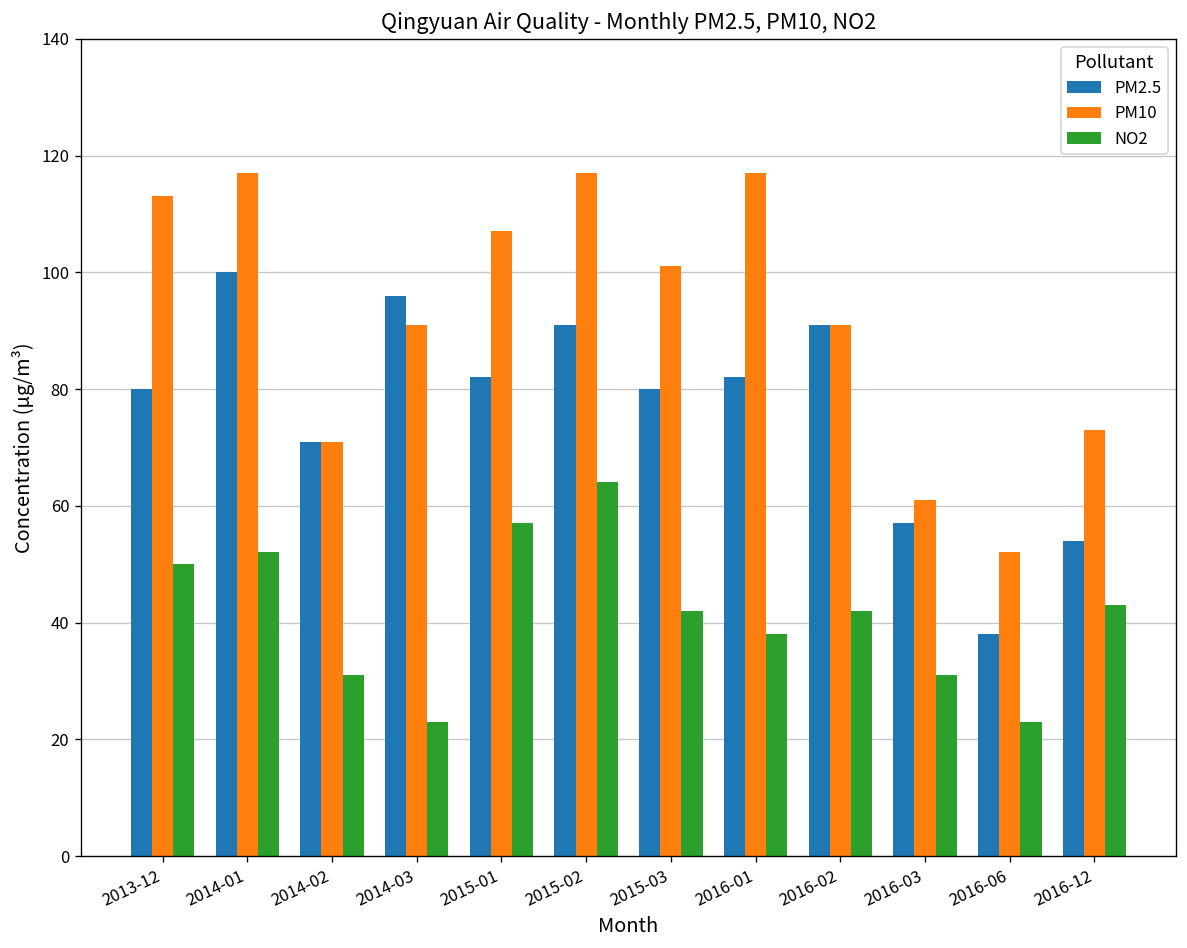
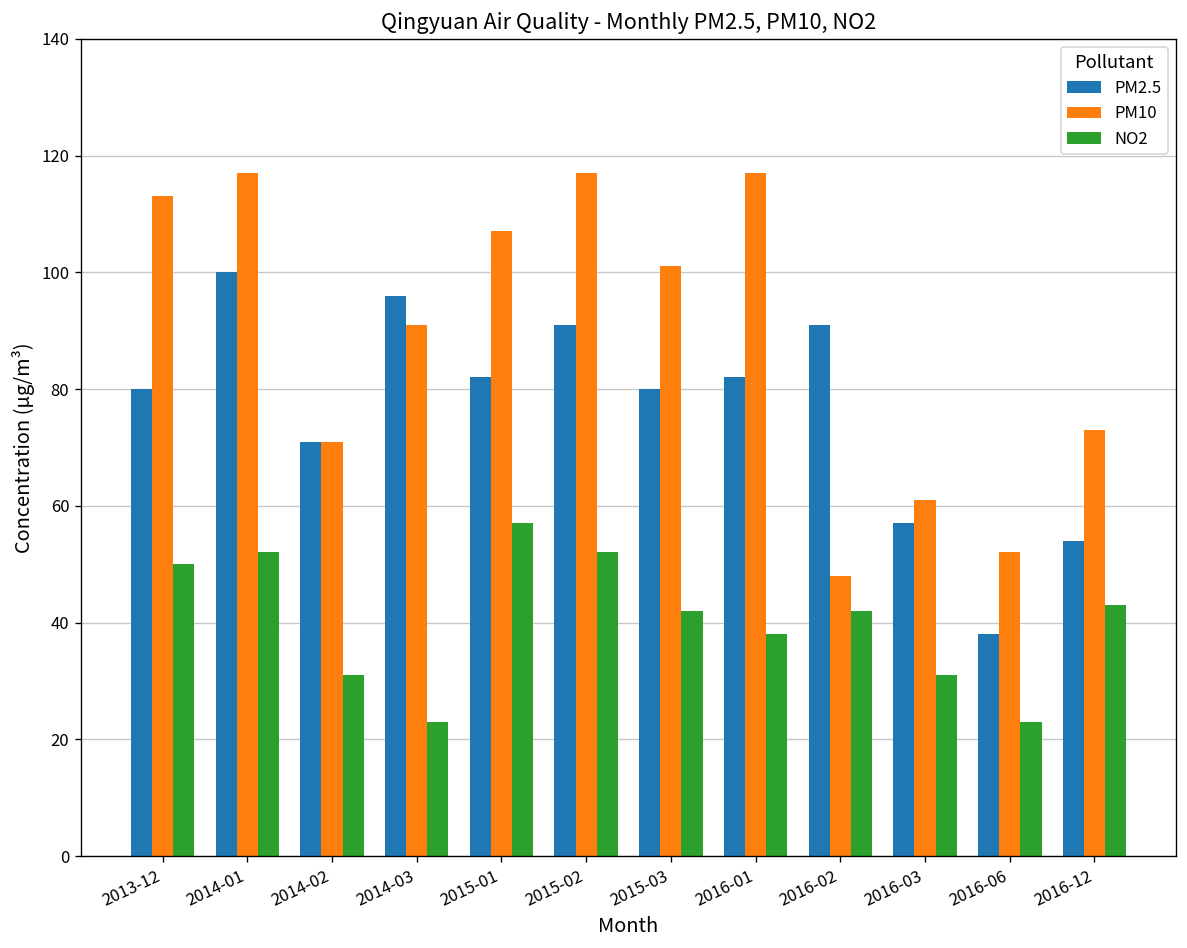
NO2, 2015-02: 64 -> 52
PM10, 2016-02: 91 -> 48
